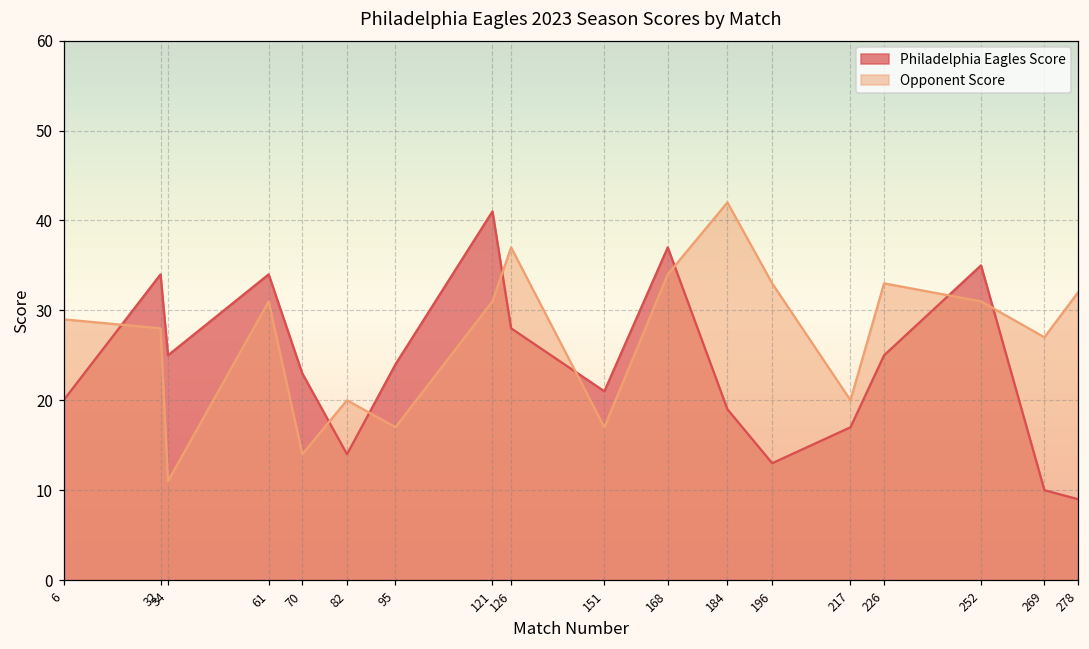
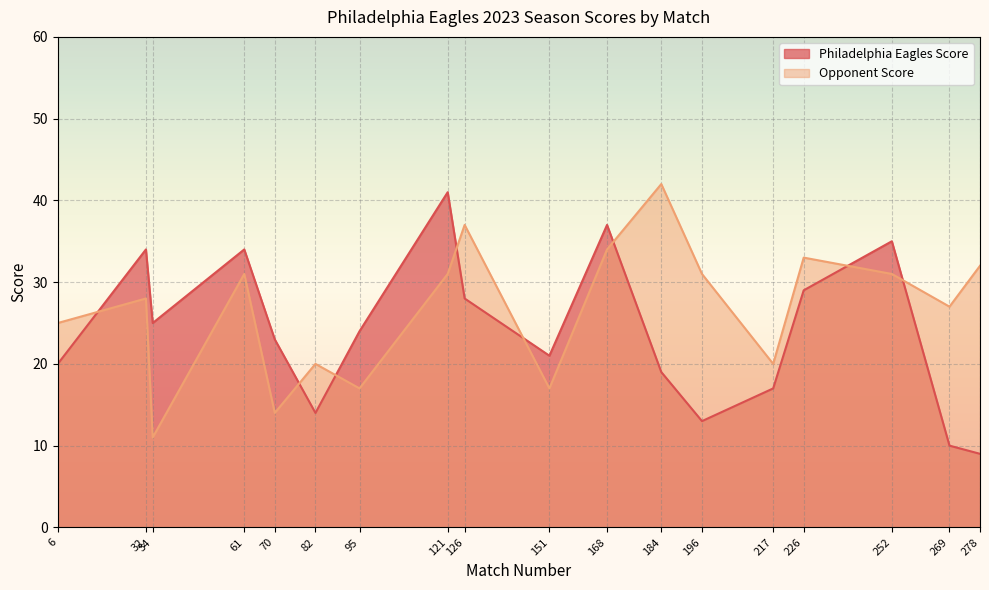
Opponent Score, 6: 29 -> 25
Opponent Score, 196: 33 -> 31
Philadelphia Eagles Score, 226: 25 -> 29
